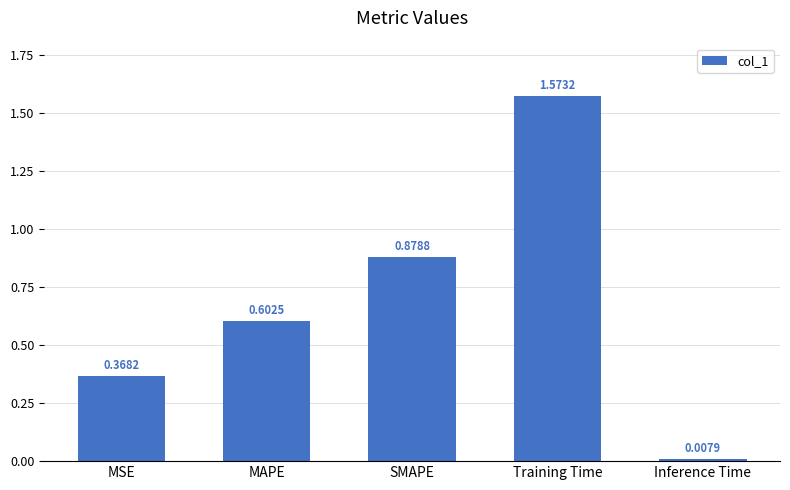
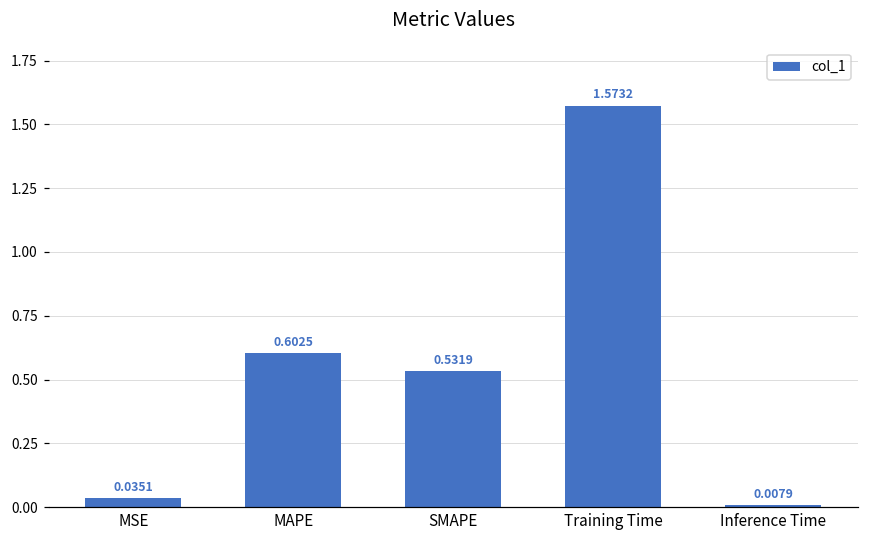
MSE: 0.3682 -> 0.0351
SMAPE: 0.8788 -> 0.5319
